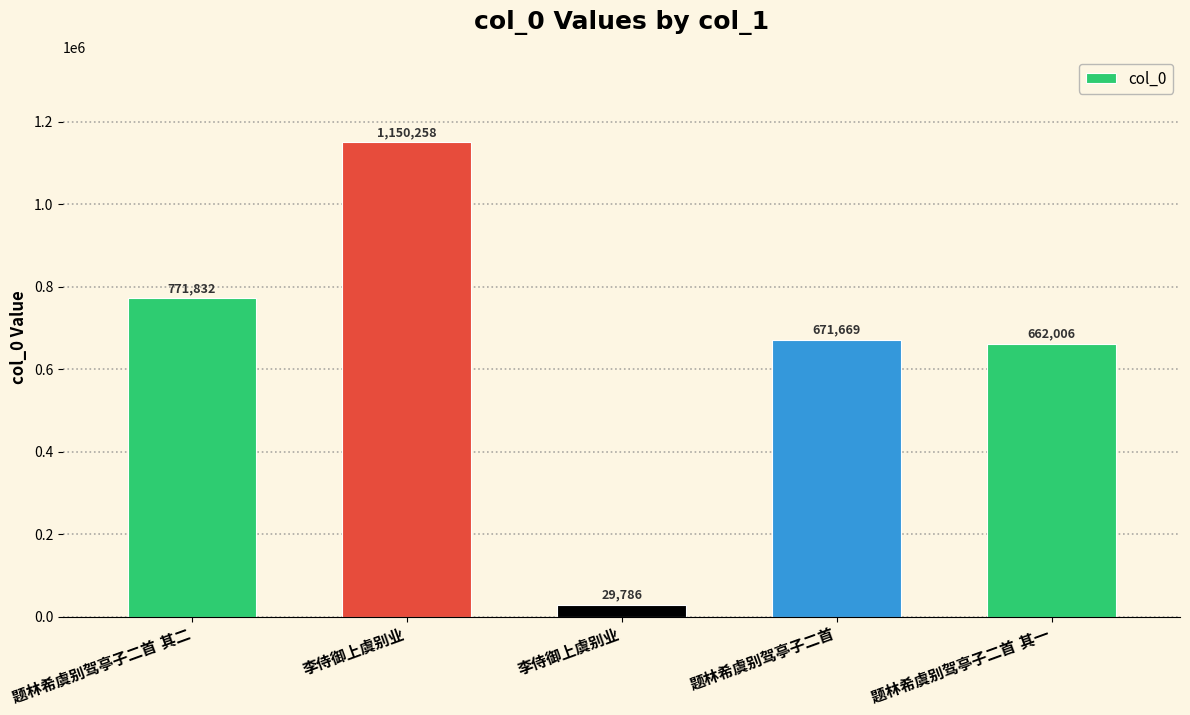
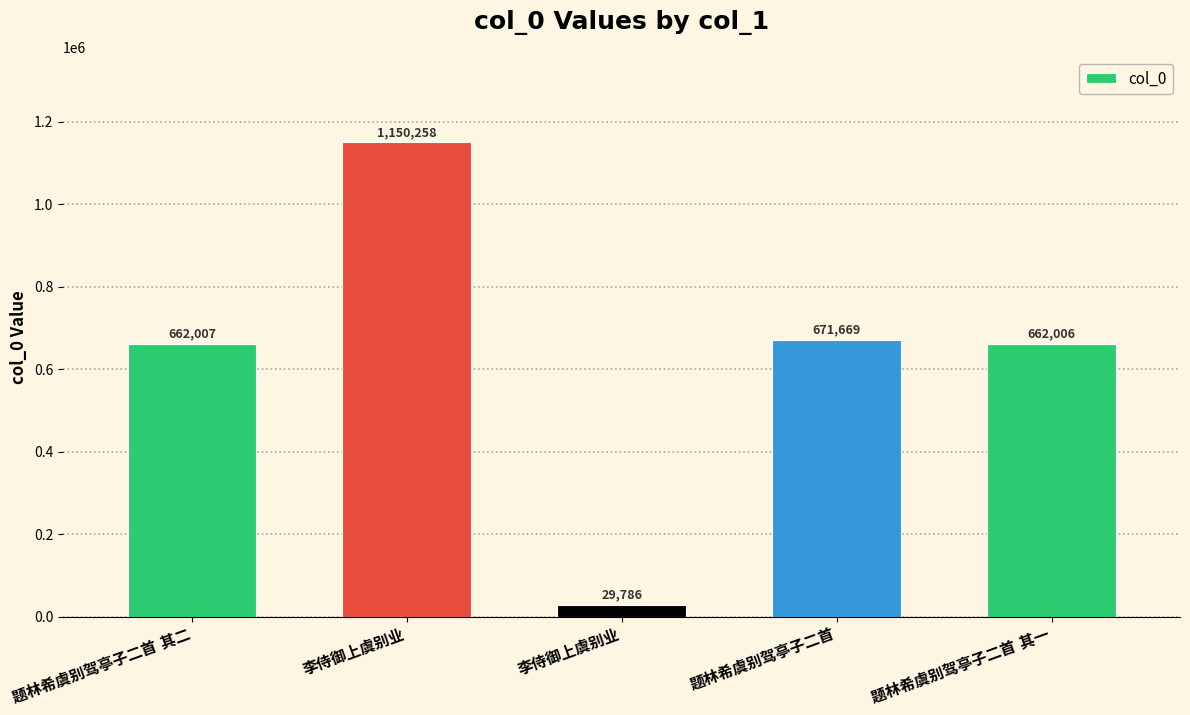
题林希虞别驾亭子二首 其二: 771,832 -> 662,007
